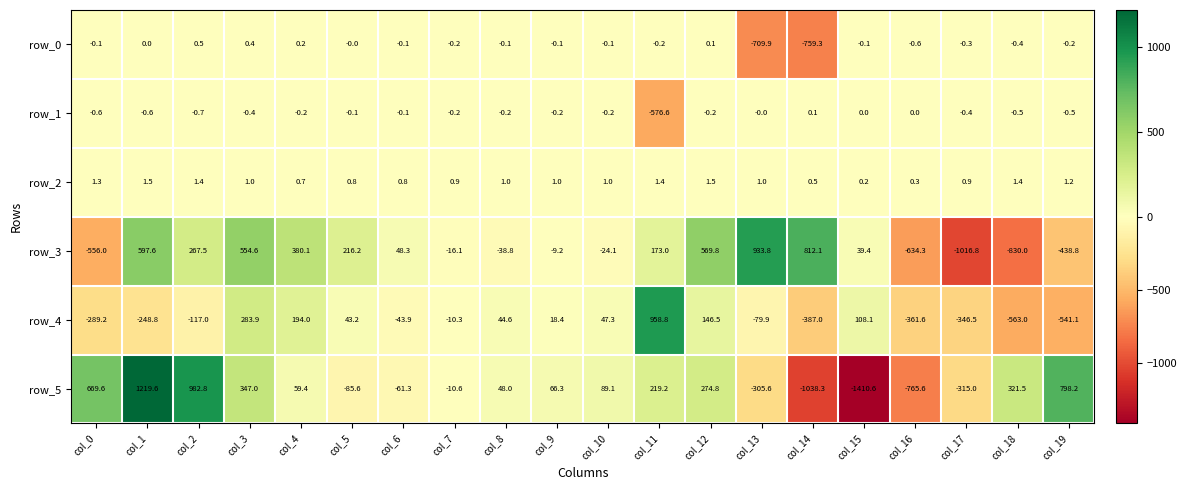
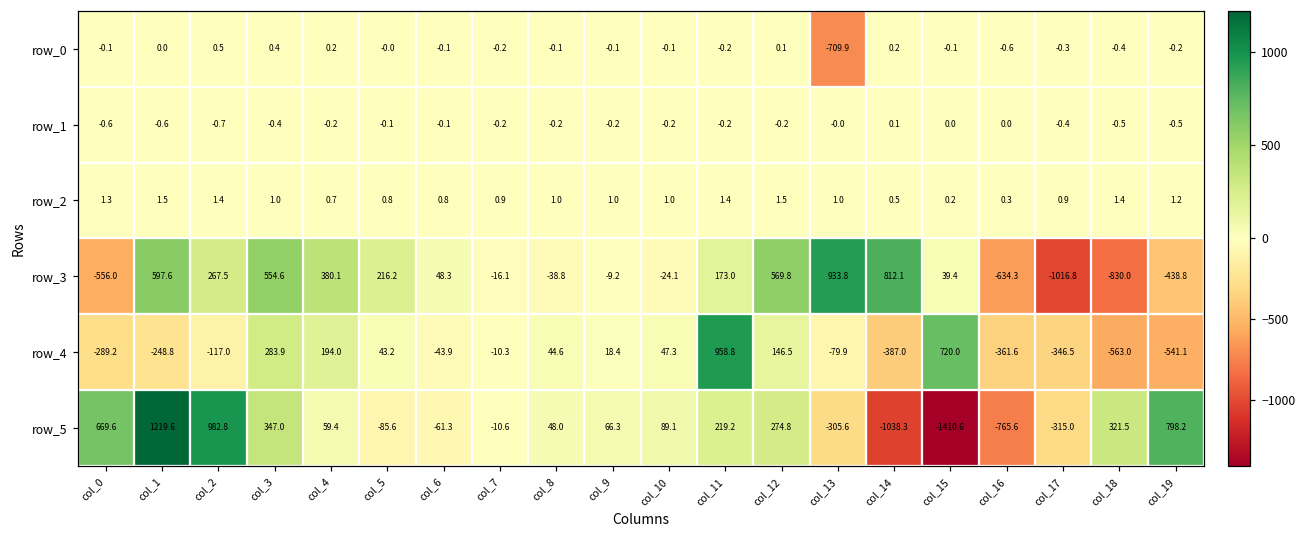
row_0, col_14: -759.3 -> 0.2
row_1, col_11: -576.6 -> -0.2
row_4, col_15: 108.1 -> 720.0
